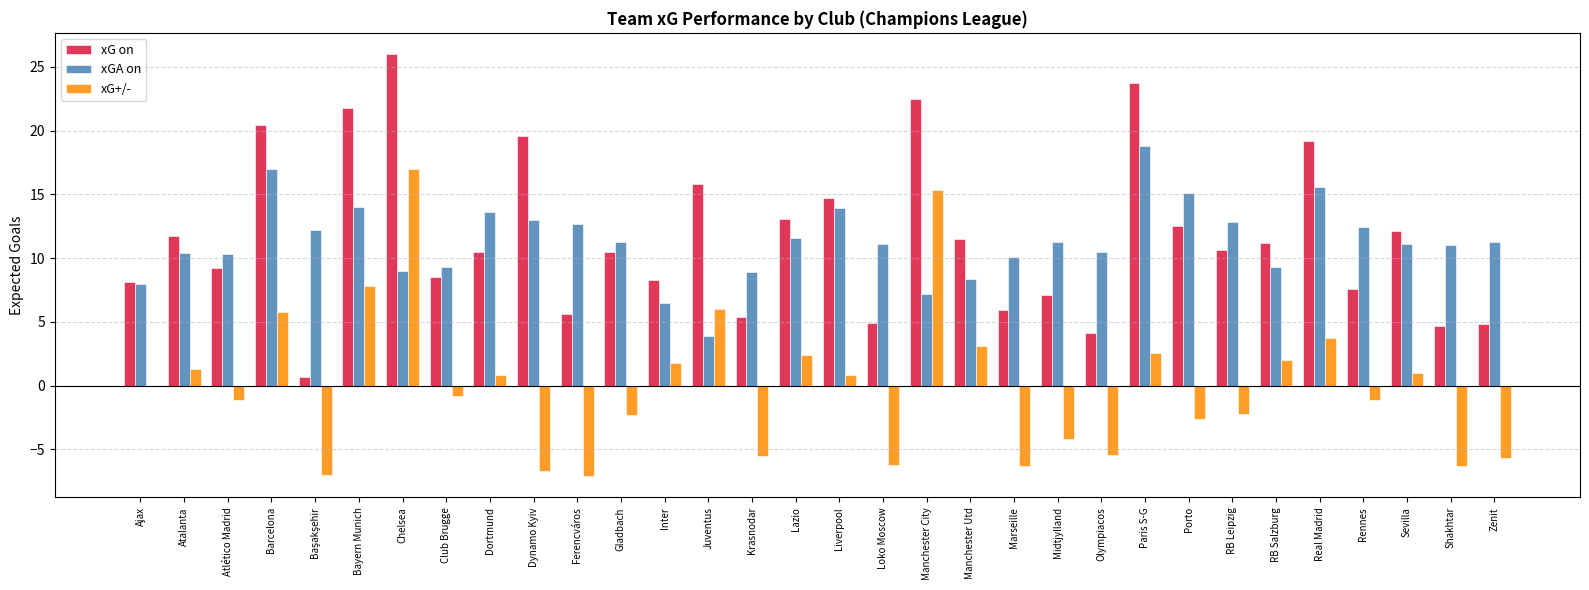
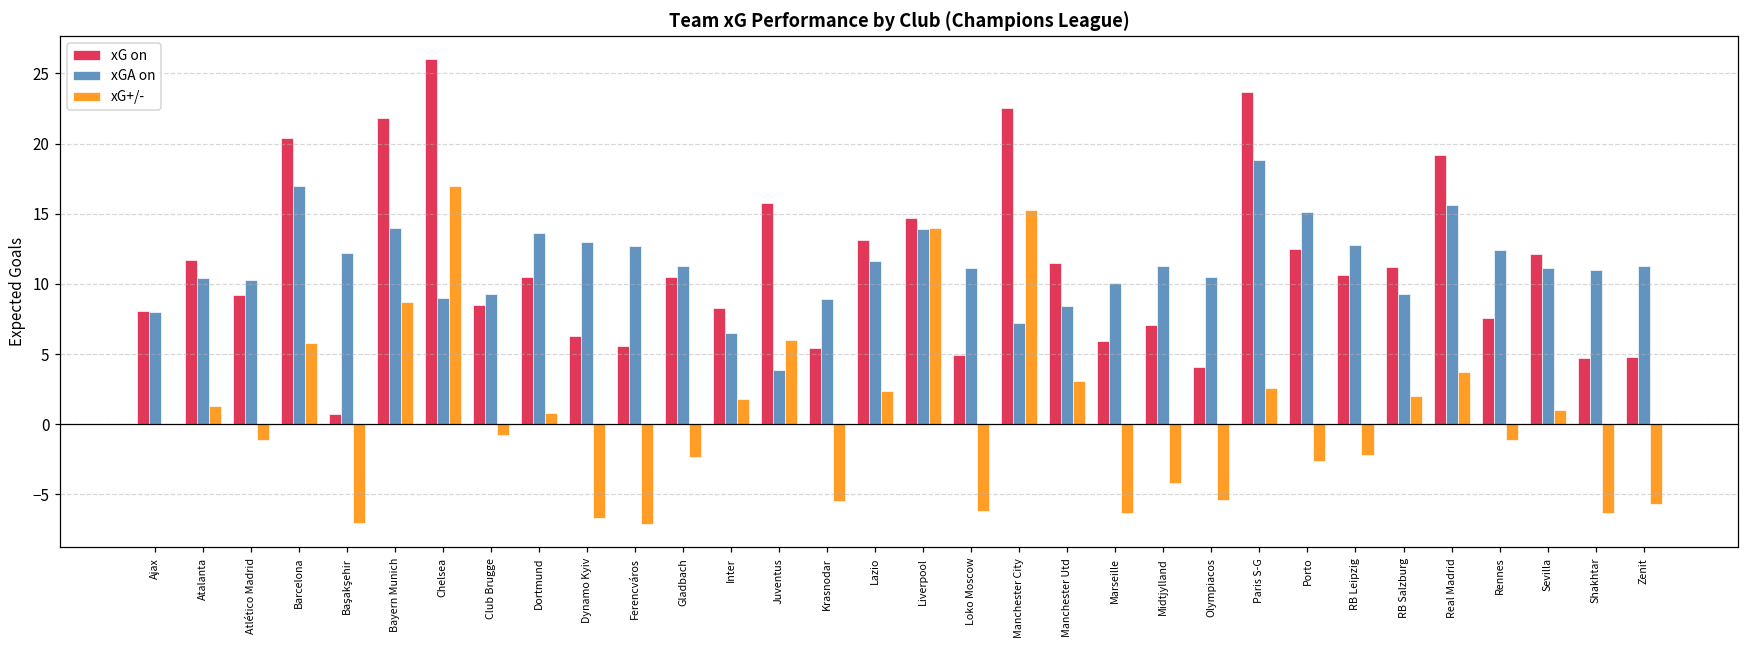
xG+/-, Bayern Munich: 7.8 -> 8.7
xG on, Dynamo Kyiv: 19.6 -> 6.3
xG+/-, Liverpool: 0.8 -> 14.0
